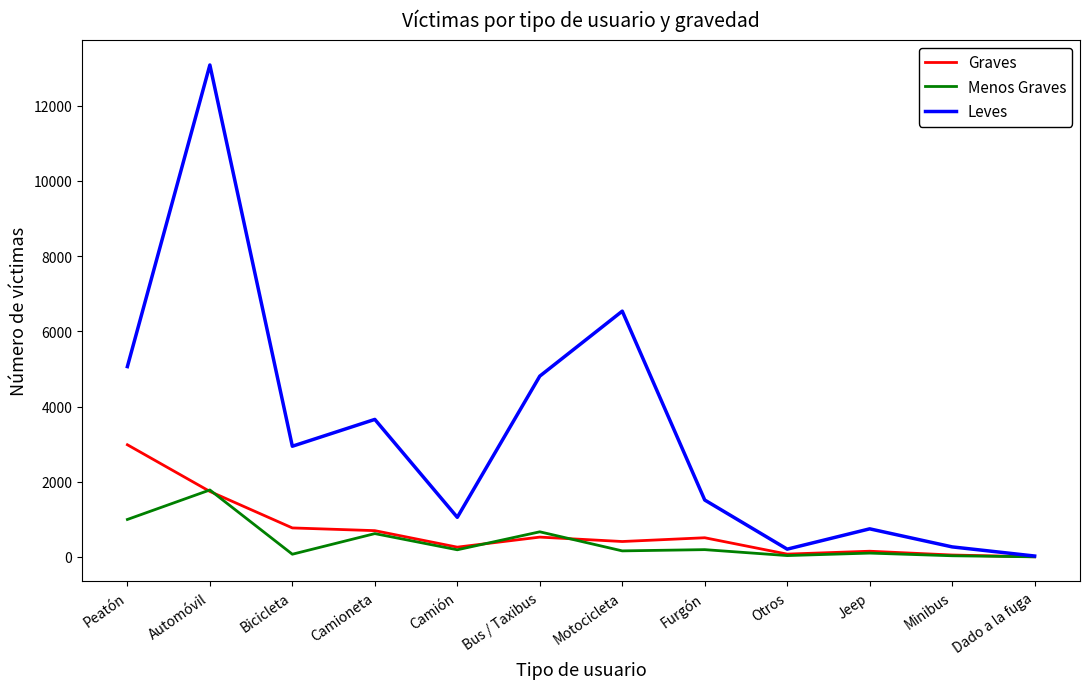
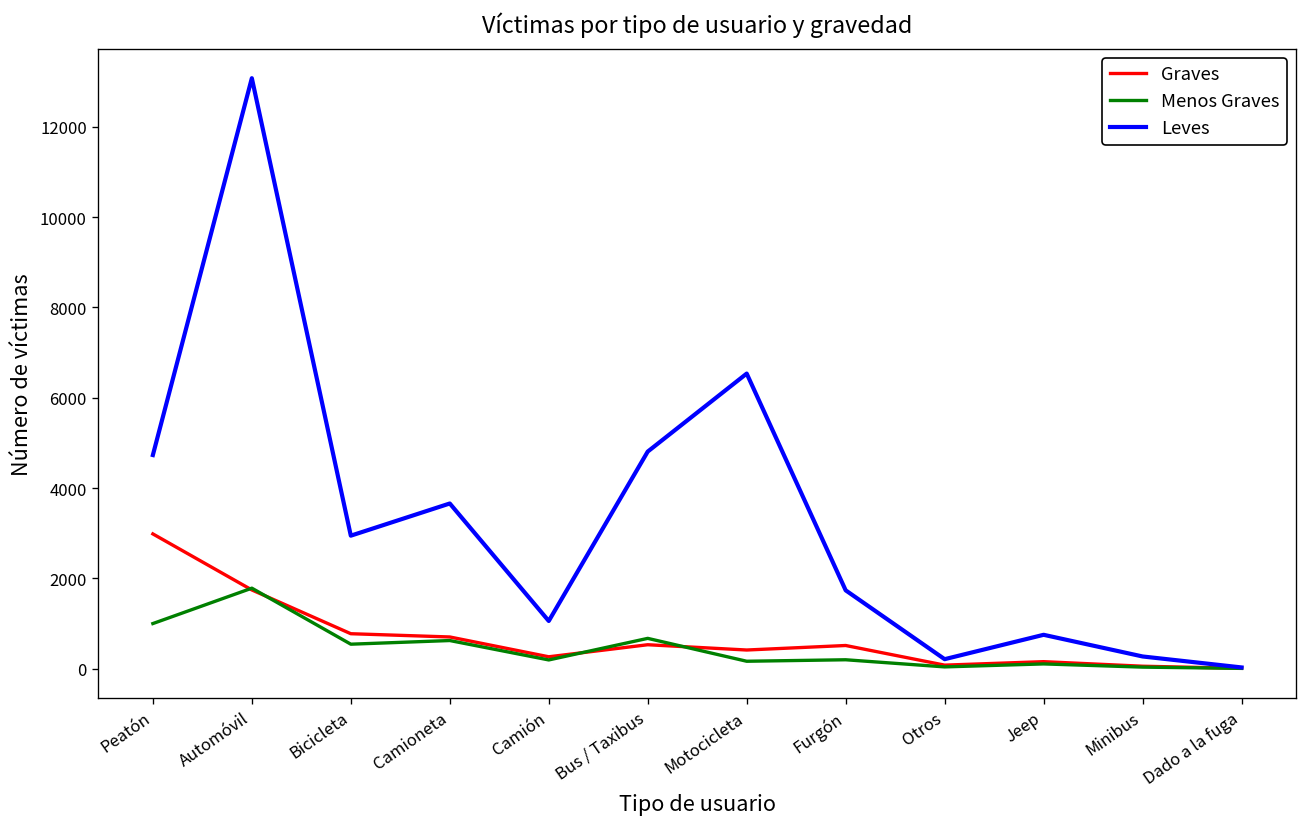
Leves, Peatón: 5100 -> 4700
Menos Graves, Bicicleta: 100 -> 500
Leves, Furgón: 1500 -> 1700
